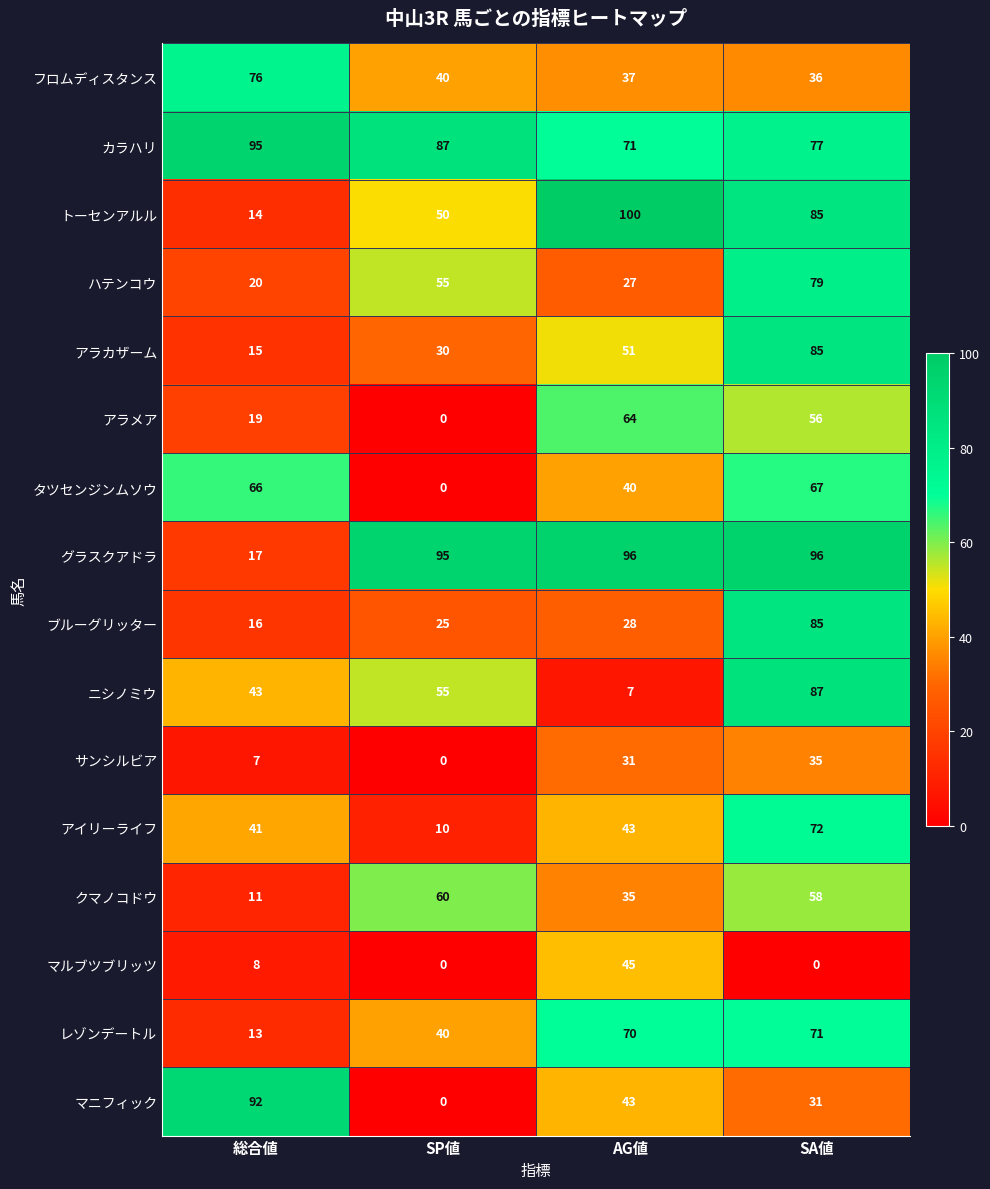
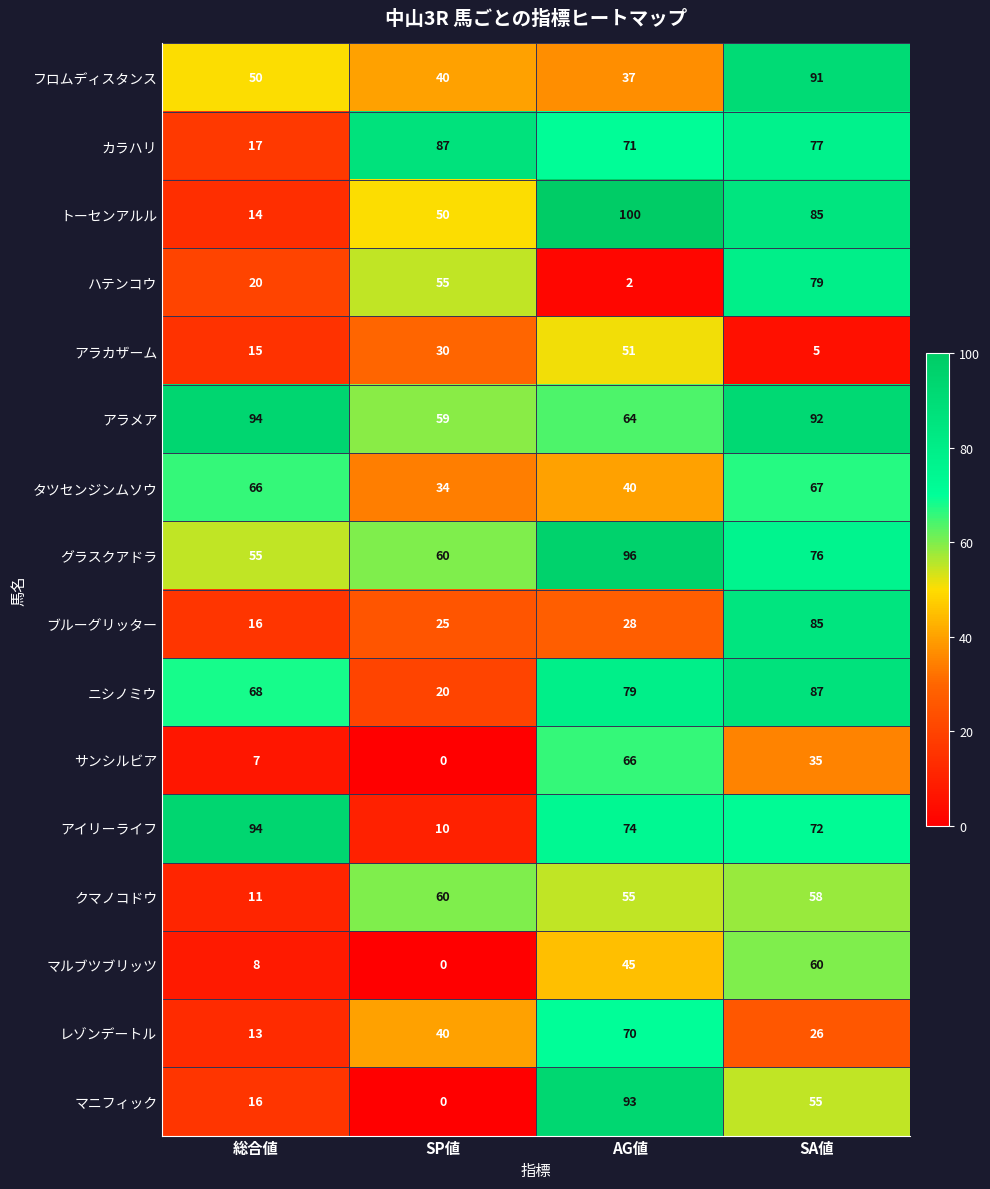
フロムディスタンス, 総合値: 76 -> 50
フロムディスタンス, SA値: 36 -> 91
カラハリ, 総合値: 95 -> 17
ハテンコウ, AG値: 27 -> 2
アラカザーム, SA値: 85 -> 5
アラメア, 総合値: 19 -> 94
アラメア, SP値: 0 -> 59
アラメア, SA値: 56 -> 92
タツセンジンムソウ, SP値: 0 -> 34
グラスクアドラ, 総合値: 17 -> 55
グラスクアドラ, SP値: 95 -> 60
グラスクアドラ, SA値: 96 -> 76
ニシノミウ, 総合値: 43 -> 68
ニシノミウ, SP値: 55 -> 20
ニシノミウ, AG値: 7 -> 79
サンシルビア, AG値: 31 -> 66
アイリーライフ, 総合値: 41 -> 94
アイリーライフ, AG値: 43 -> 74
クマノコドウ, AG値: 35 -> 55
マルブツブリッツ, SA値: 0 -> 60
レゾンデートル, SA値: 71 -> 26
マニフィック, 総合値: 92 -> 16
マニフィック, AG値: 43 -> 93
マニフィック, SA値: 31 -> 55
